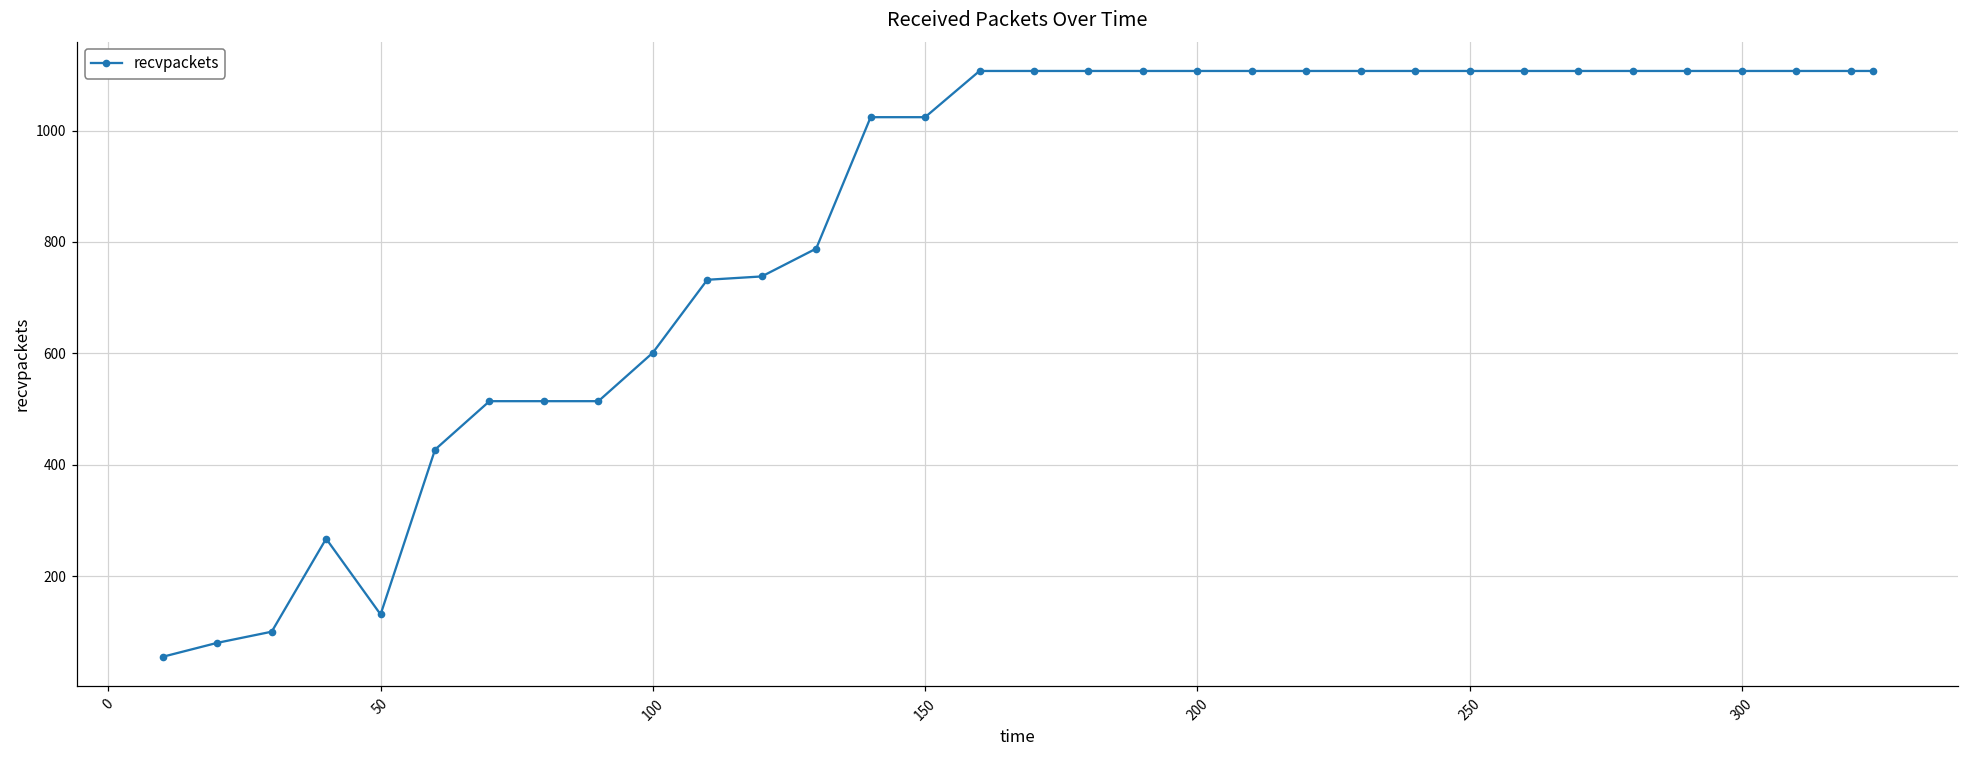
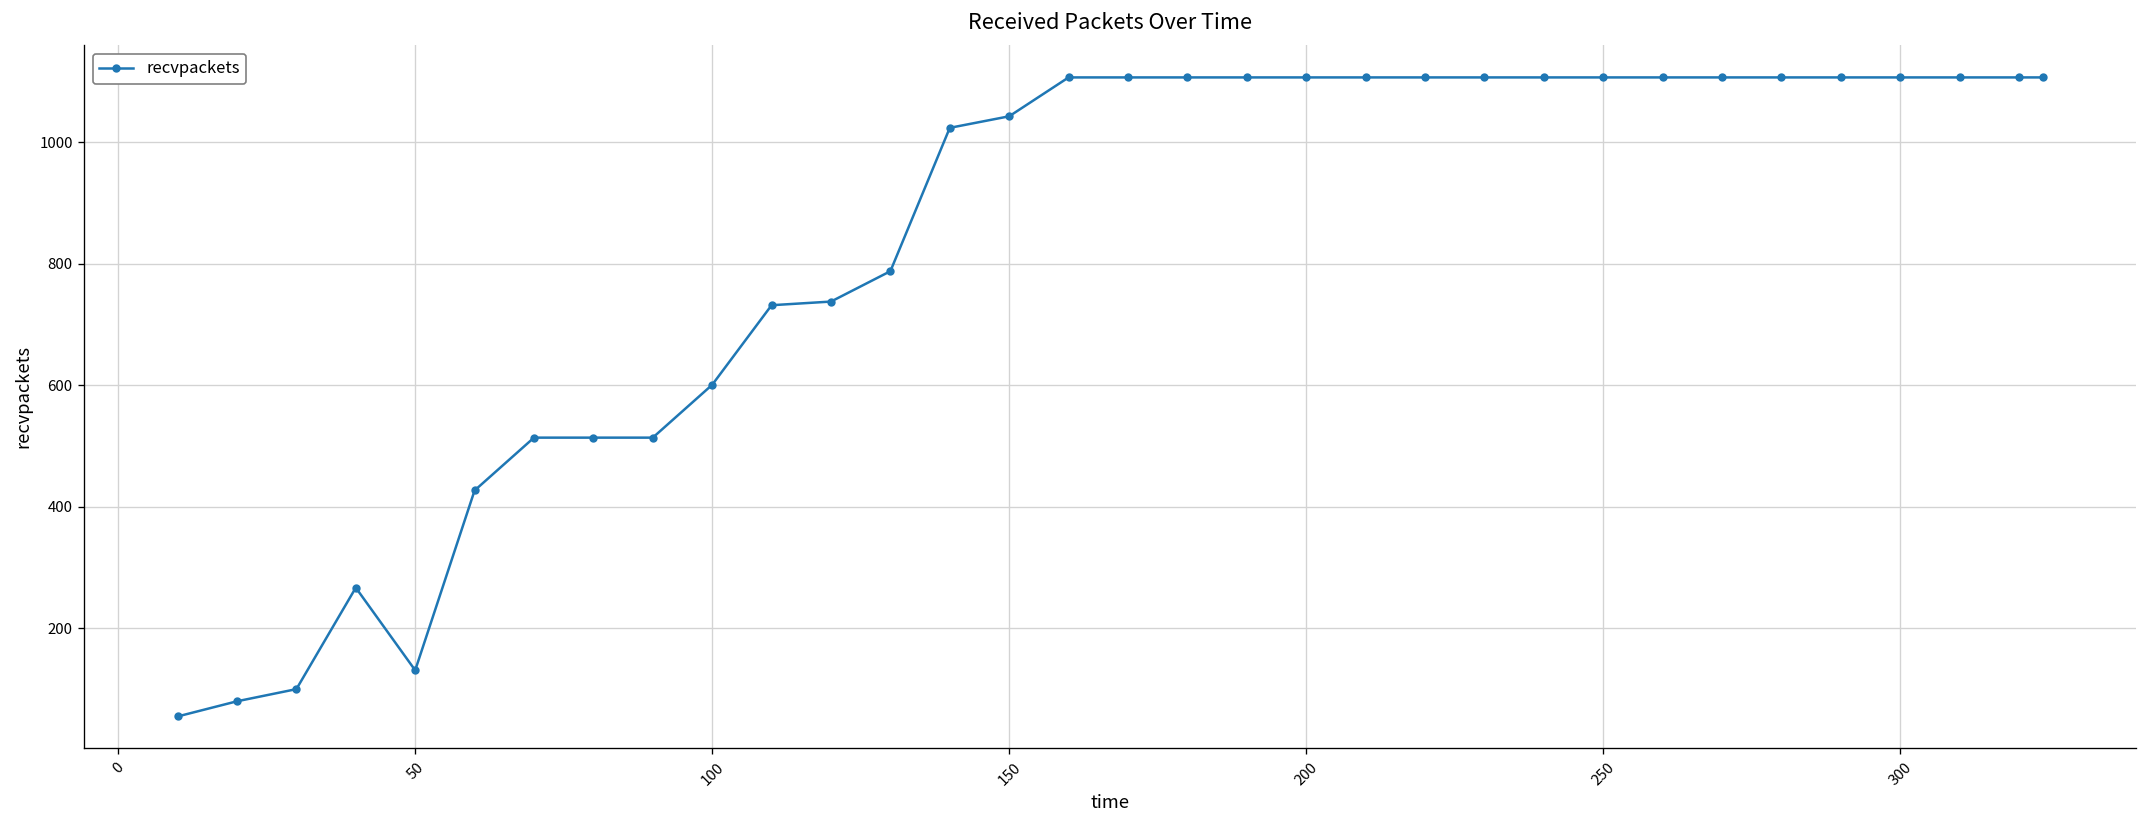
150: 1020 -> 1040
